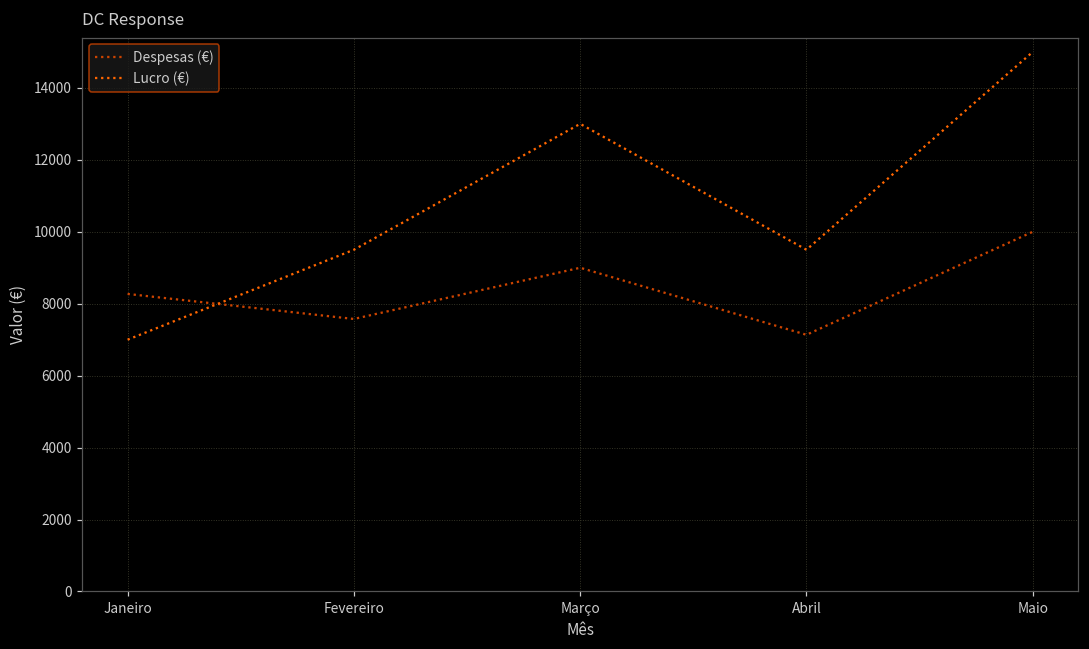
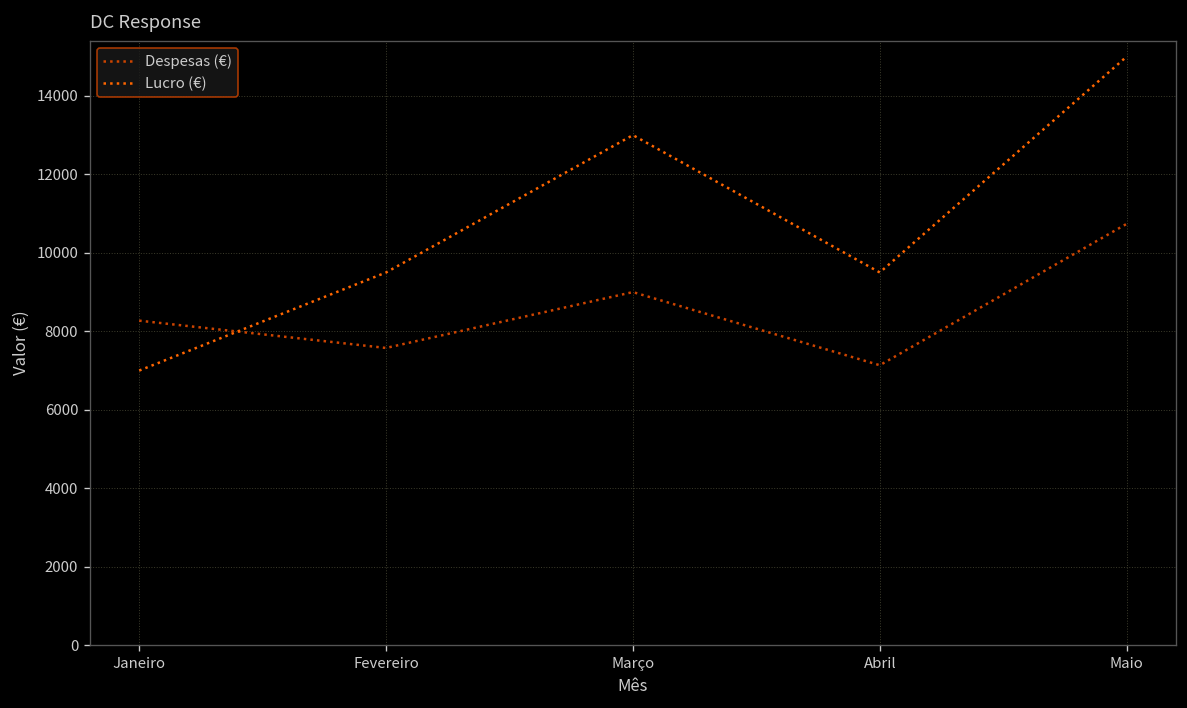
Despesas (€), Maio: 10000 -> 10700
